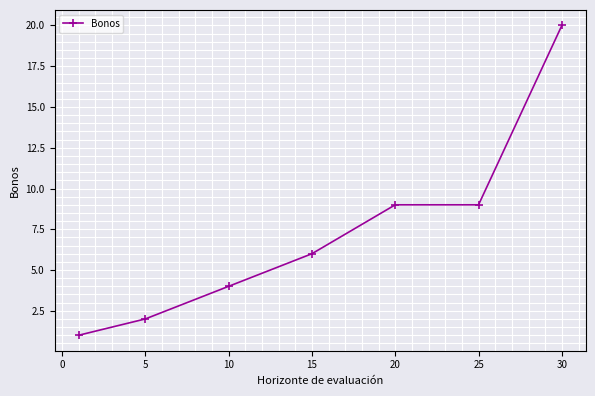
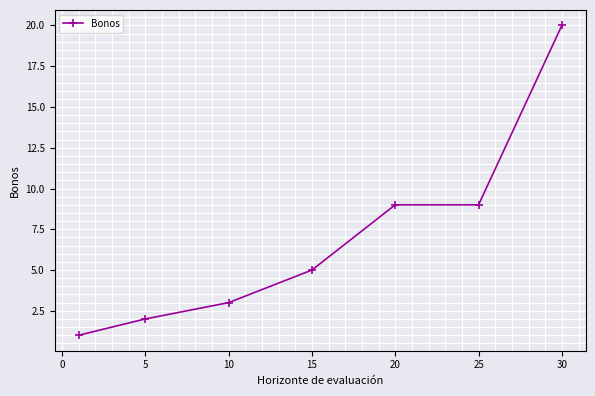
10: 4 -> 3
15: 6 -> 5
